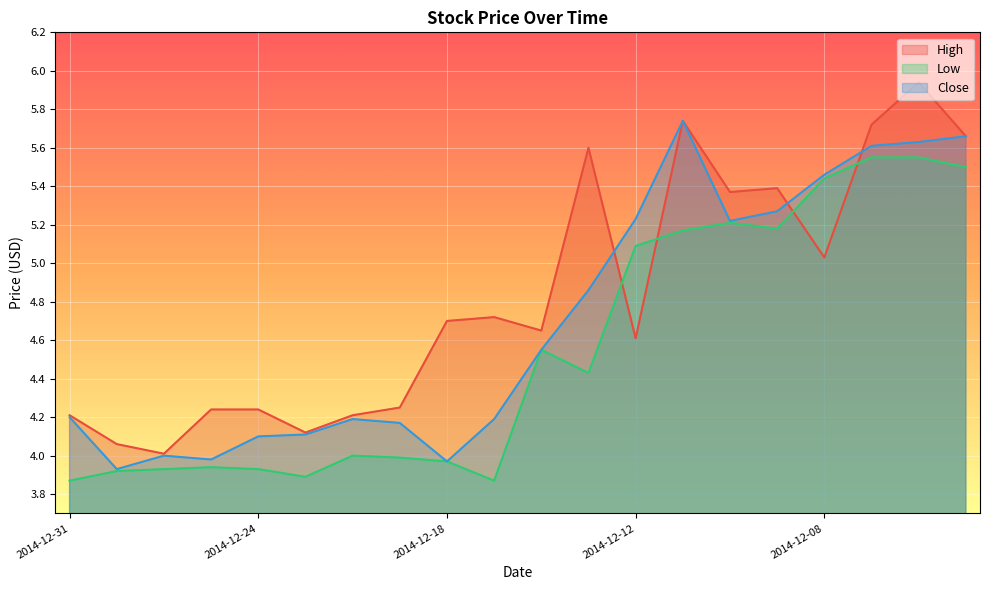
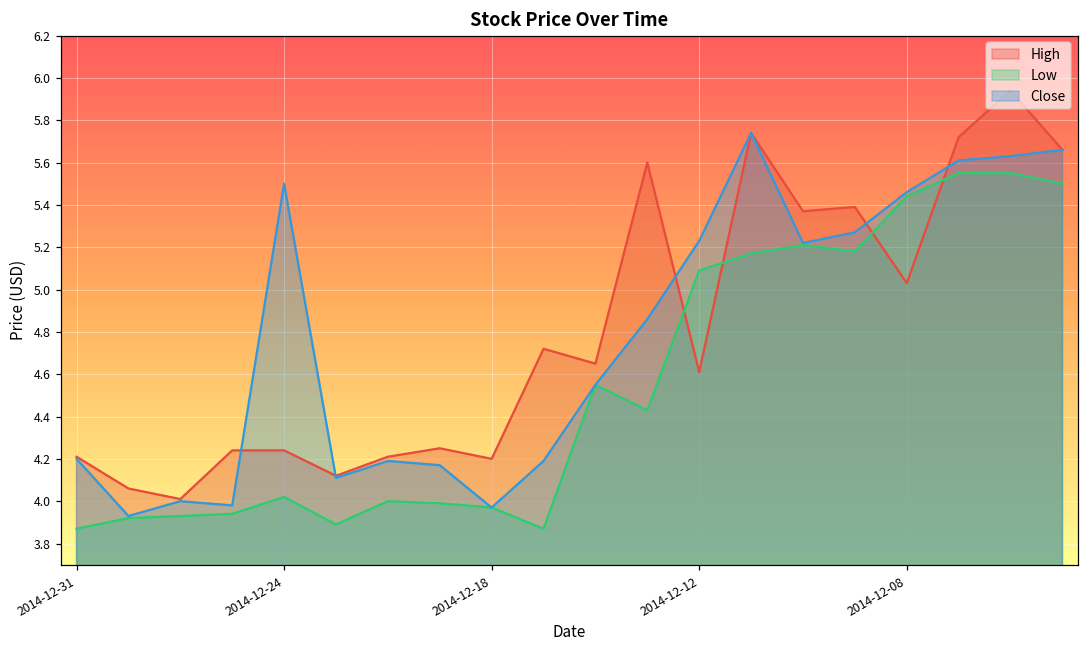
Low, 2014-12-24: 3.93 -> 4.02
Close, 2014-12-24: 4.1 -> 5.5
High, 2014-12-18: 4.7 -> 4.2
